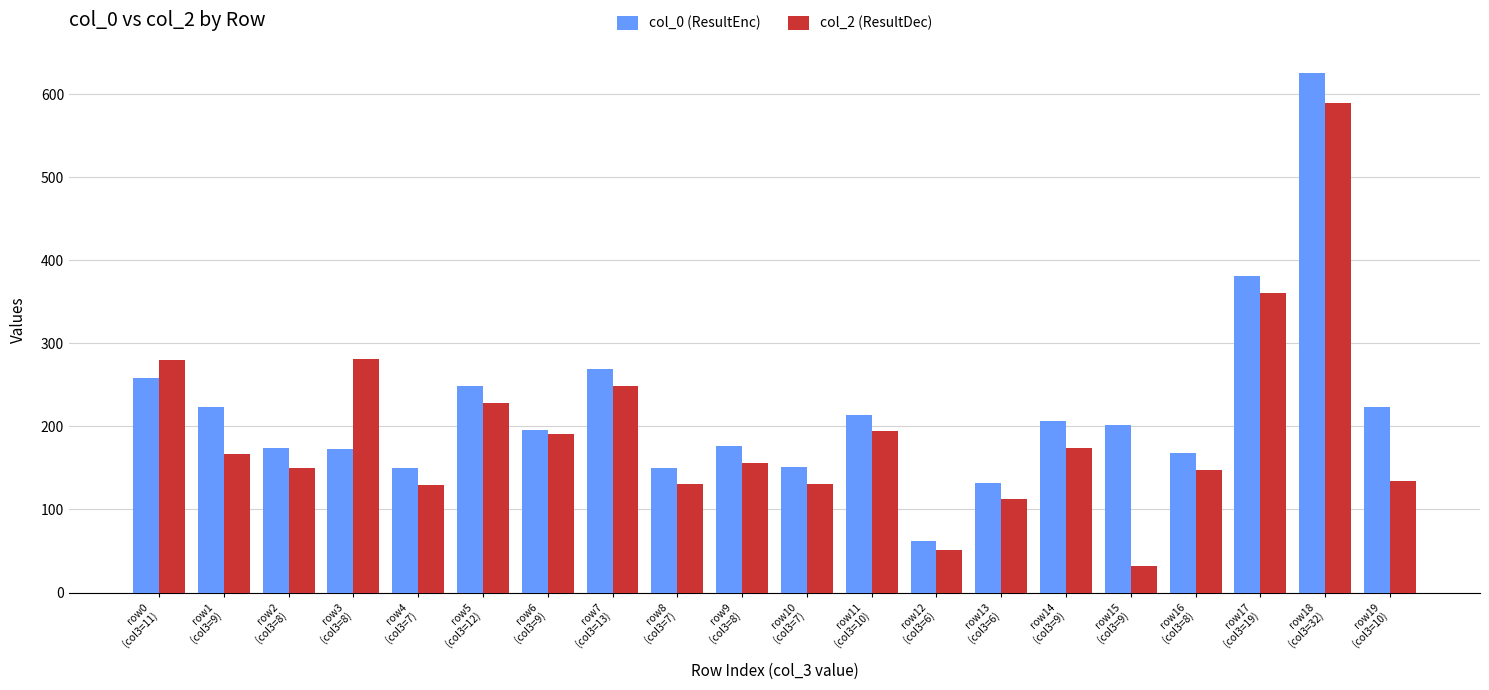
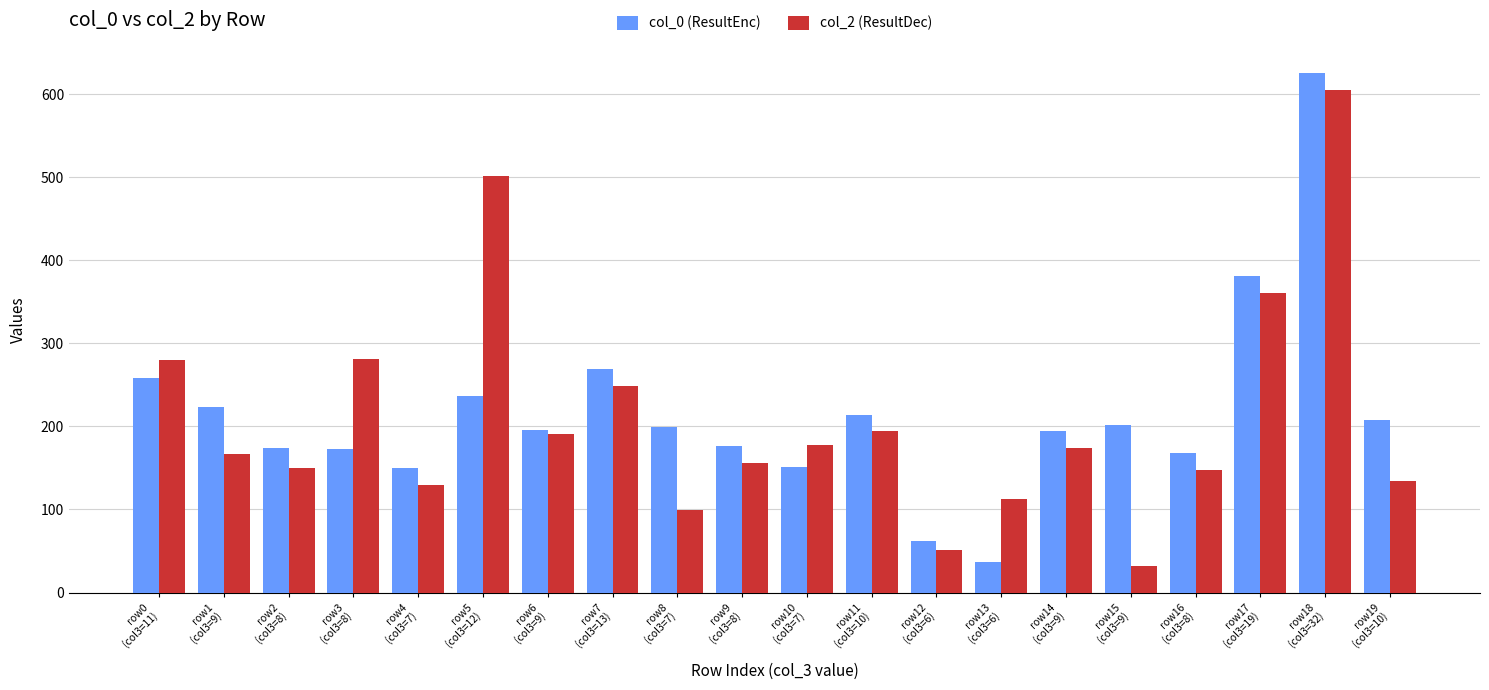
col_0 (ResultEnc), row5 (col3=12): 250 -> 240
col_2 (ResultDec), row5 (col3=12): 230 -> 500
col_0 (ResultEnc), row8 (col3=7): 150 -> 200
col_2 (ResultDec), row8 (col3=7): 130 -> 100
col_2 (ResultDec), row10 (col3=7): 130 -> 180
col_0 (ResultEnc), row13 (col3=6): 130 -> 40
col_0 (ResultEnc), row14 (col3=9): 210 -> 190
col_2 (ResultDec), row18 (col3=32): 590 -> 610
col_0 (ResultEnc), row19 (col3=10): 220 -> 210
